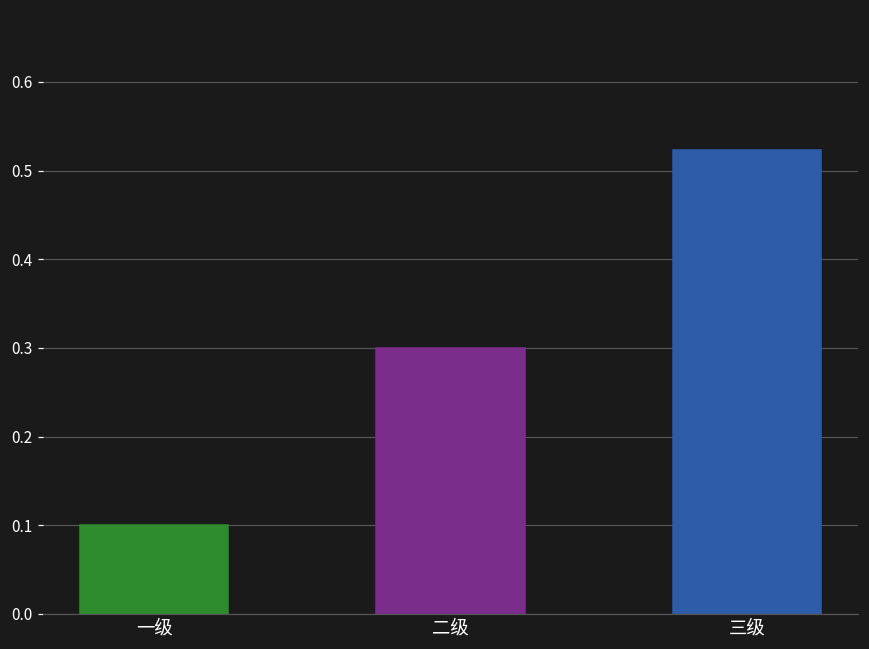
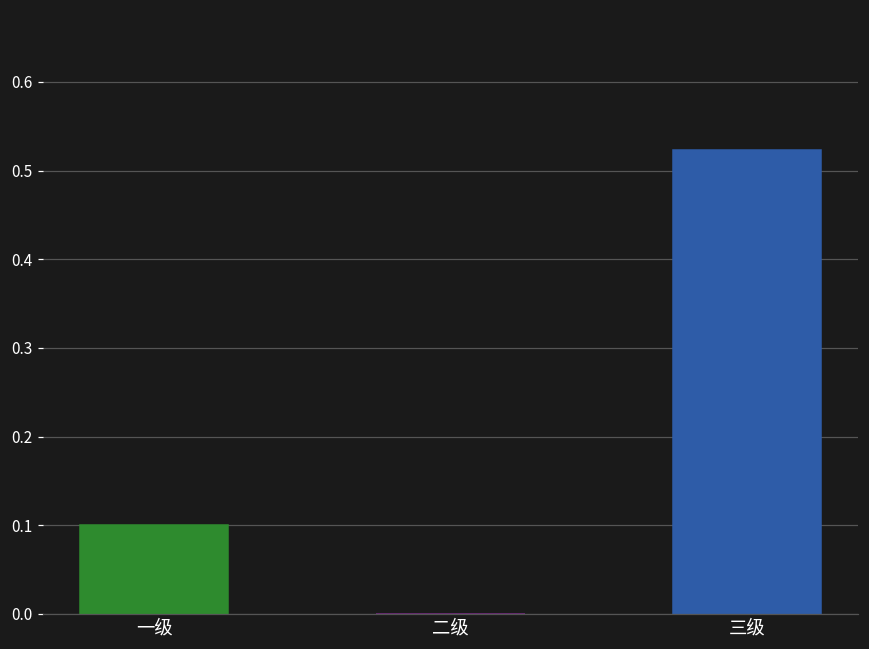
二级: 0.3 -> 0.0
